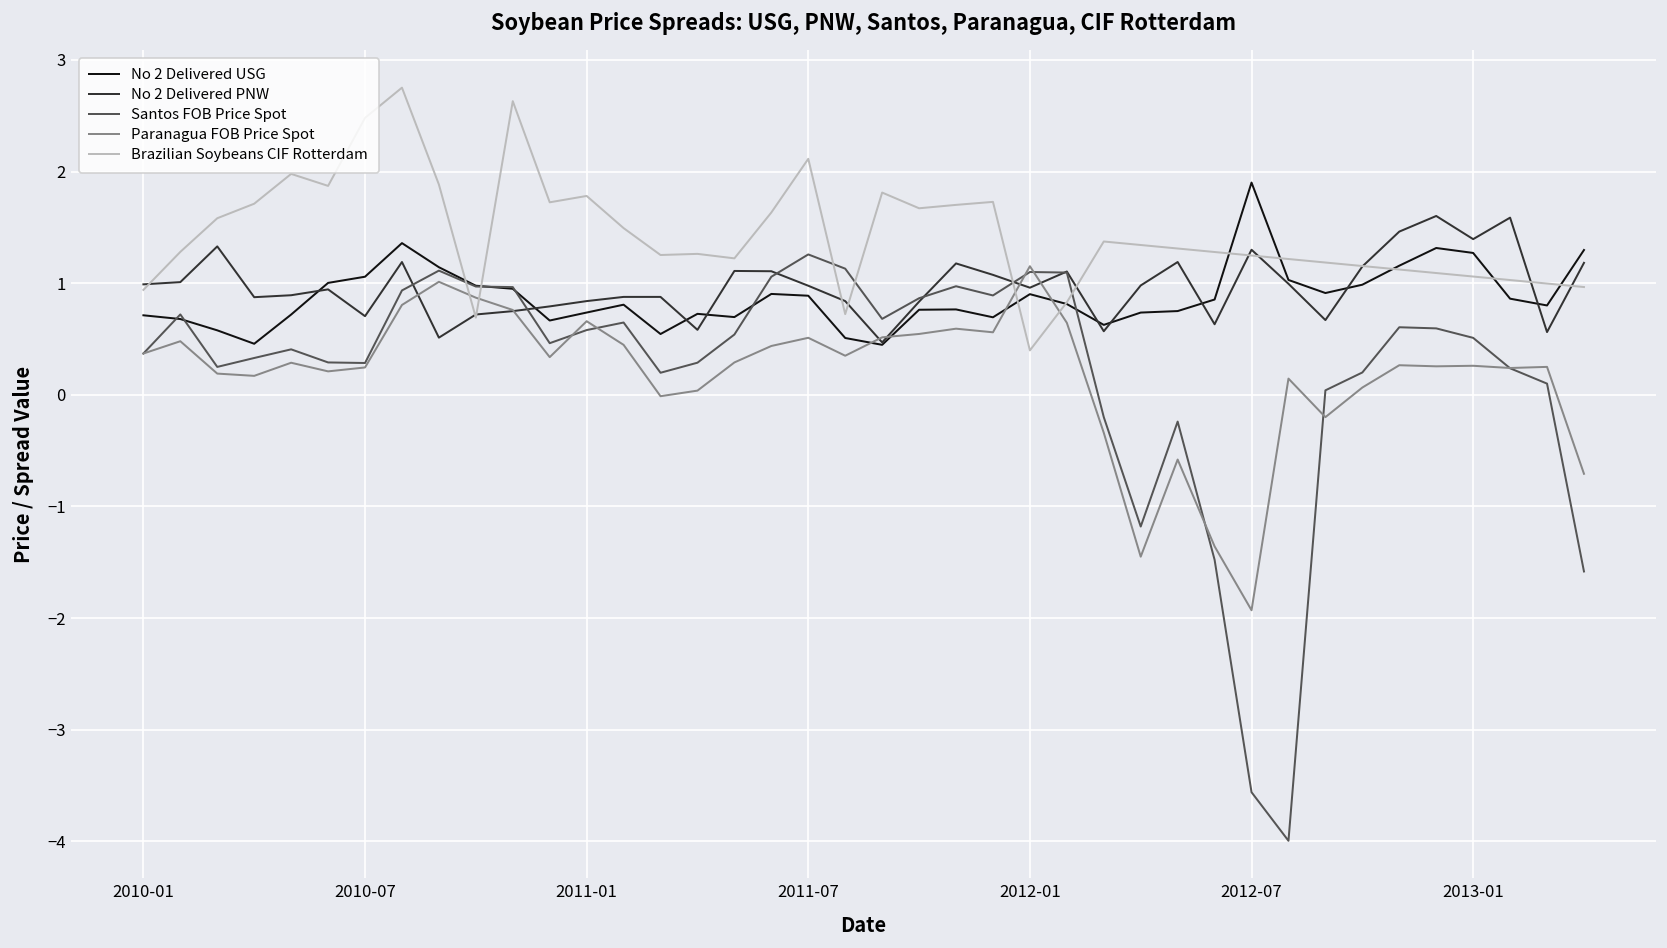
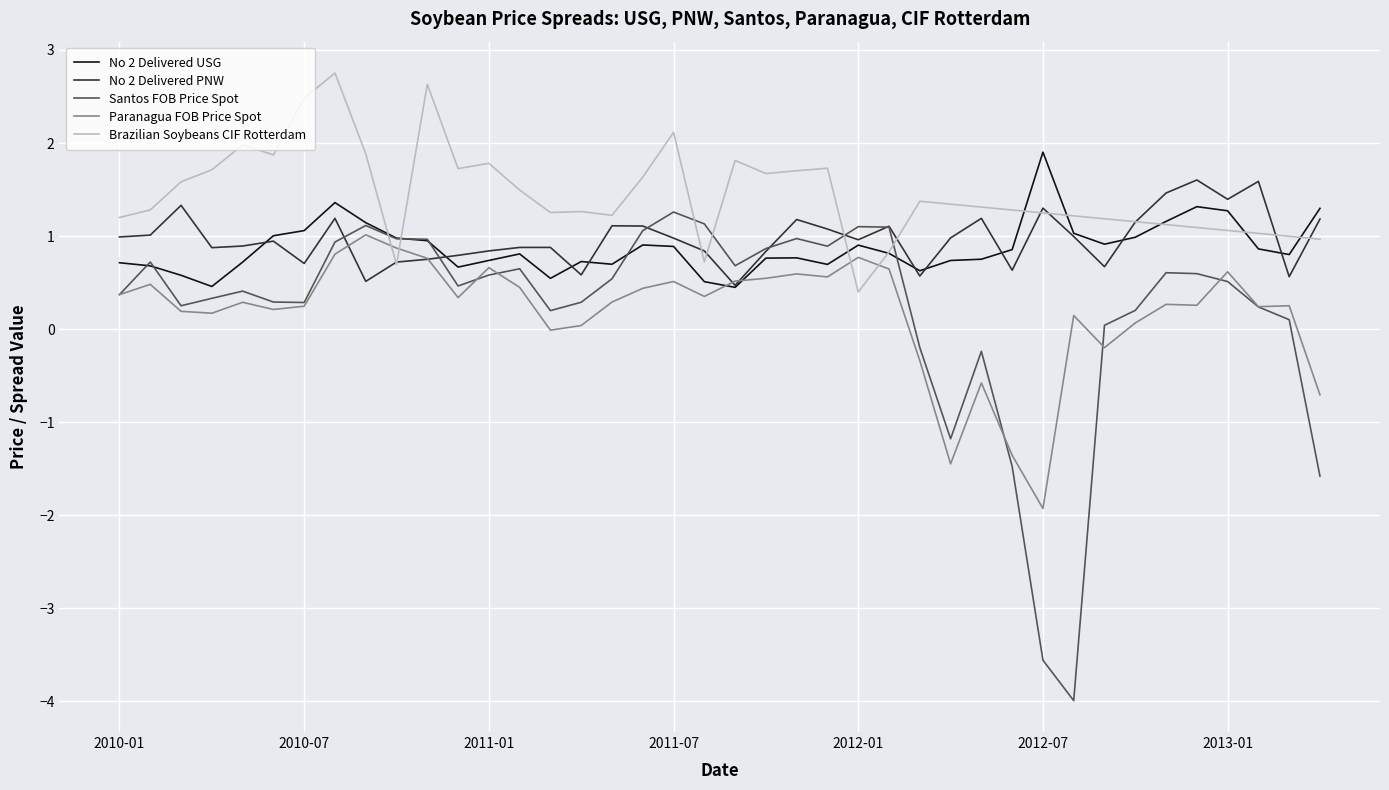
Brazilian Soybeans CIF Rotterdam, 2010-01: 0.9 -> 1.2
Paranagua FOB Price Spot, 2012-01: 1.2 -> 0.8
Paranagua FOB Price Spot, 2013-01: 0.3 -> 0.6
